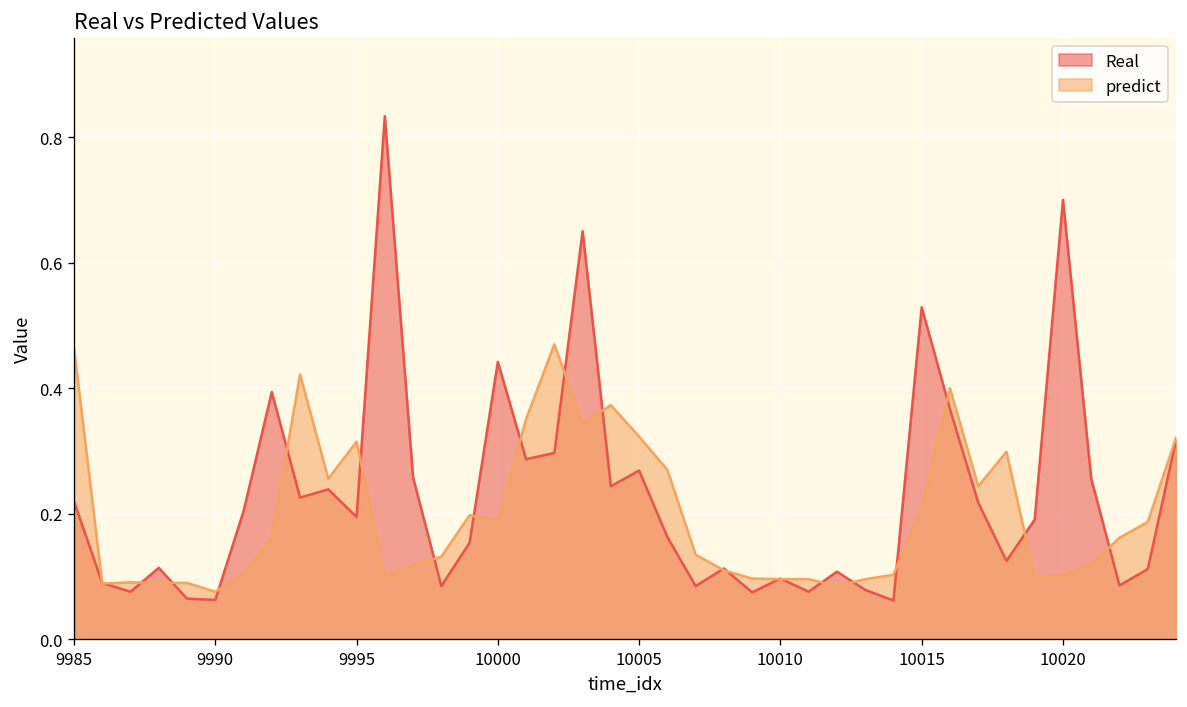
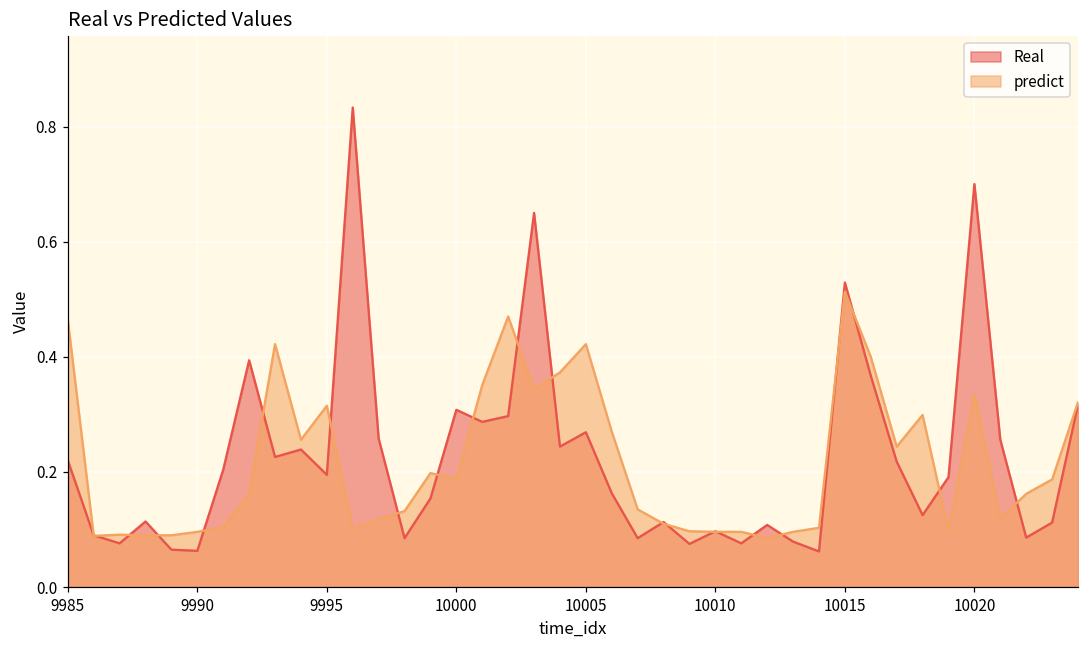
predict, 9990: 0.08 -> 0.10
Real, 10000: 0.44 -> 0.31
predict, 10005: 0.32 -> 0.42
predict, 10015: 0.21 -> 0.51
predict, 10020: 0.10 -> 0.34
